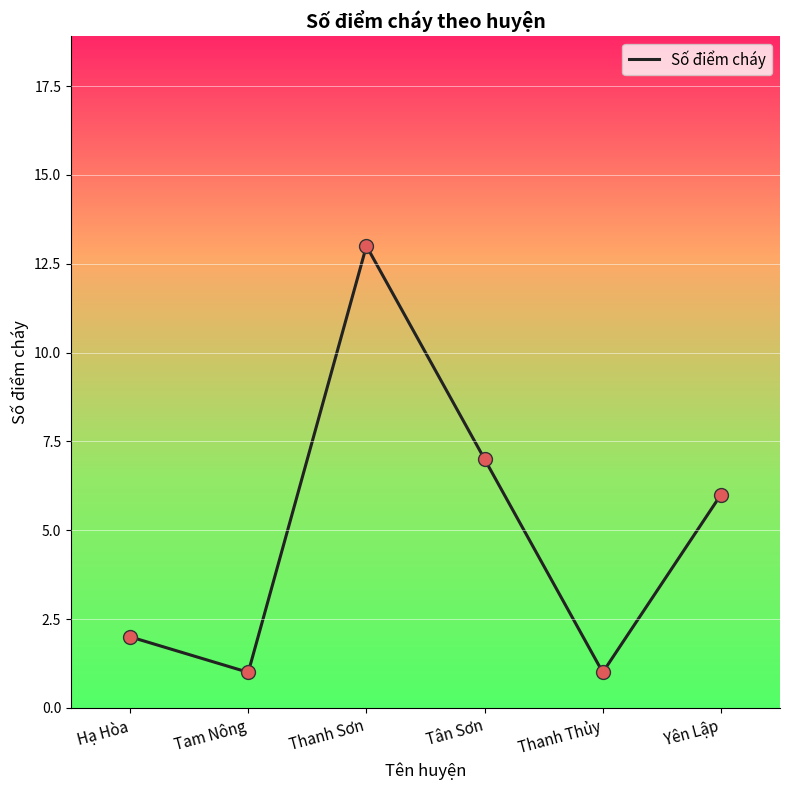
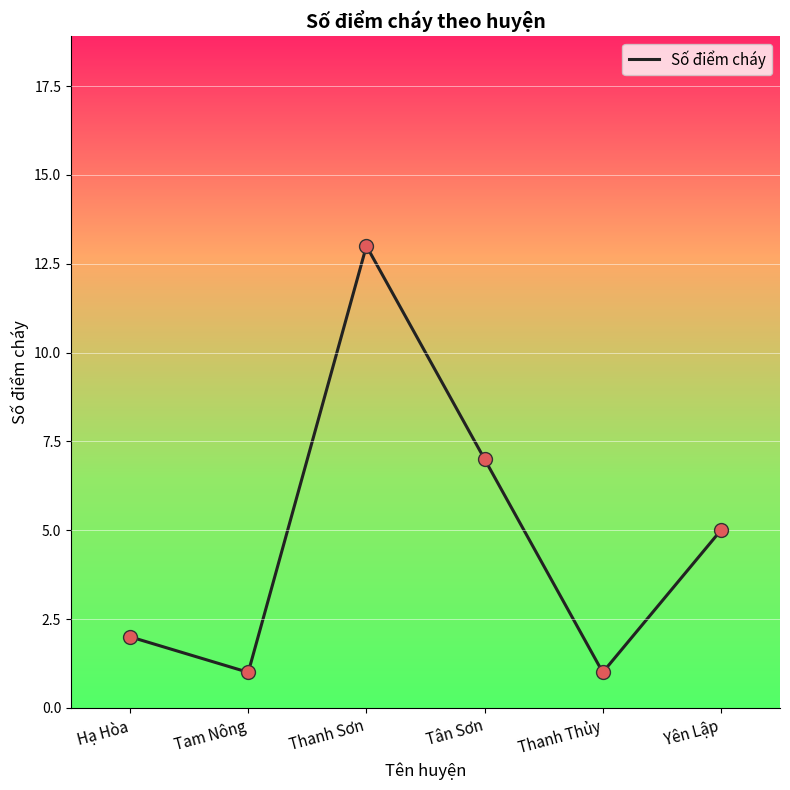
Yên Lập: 6 -> 5
